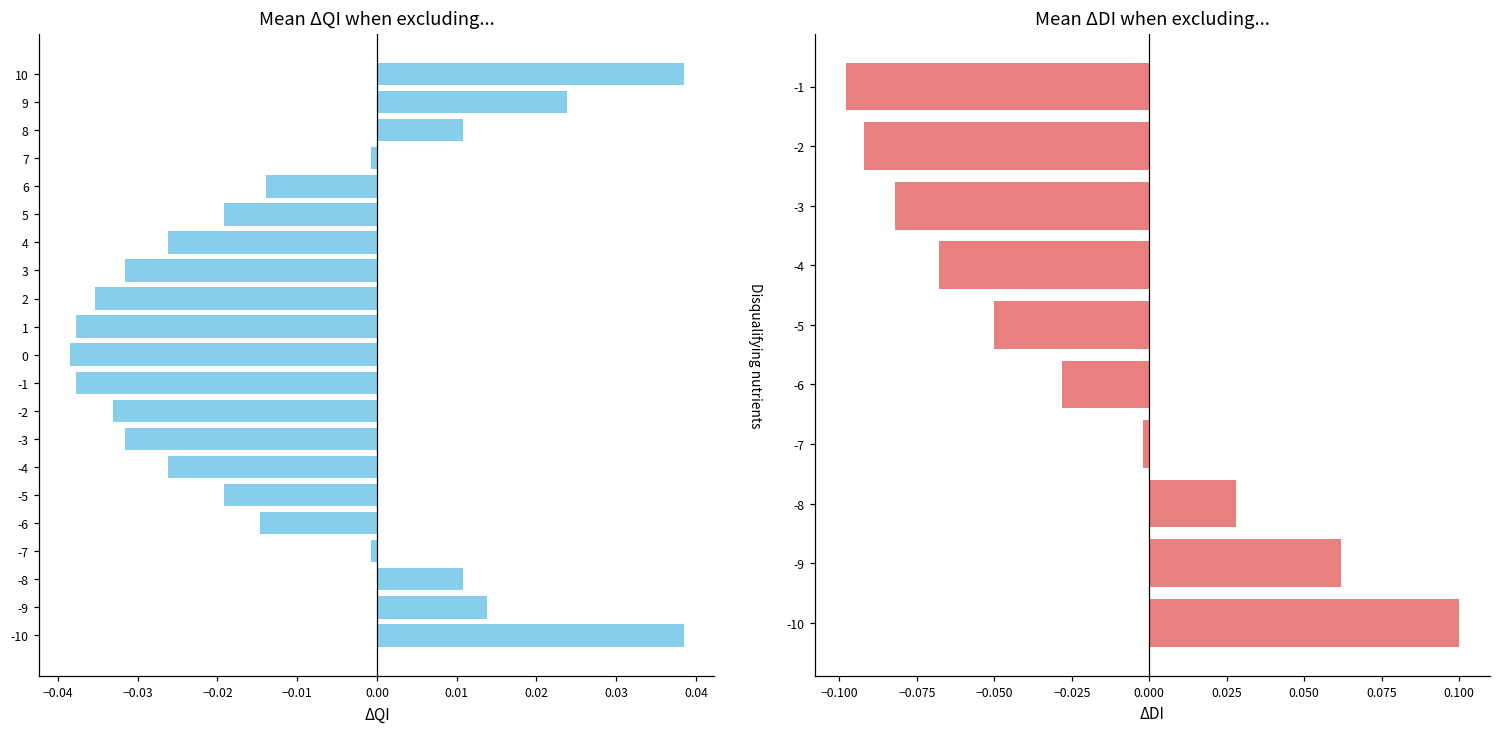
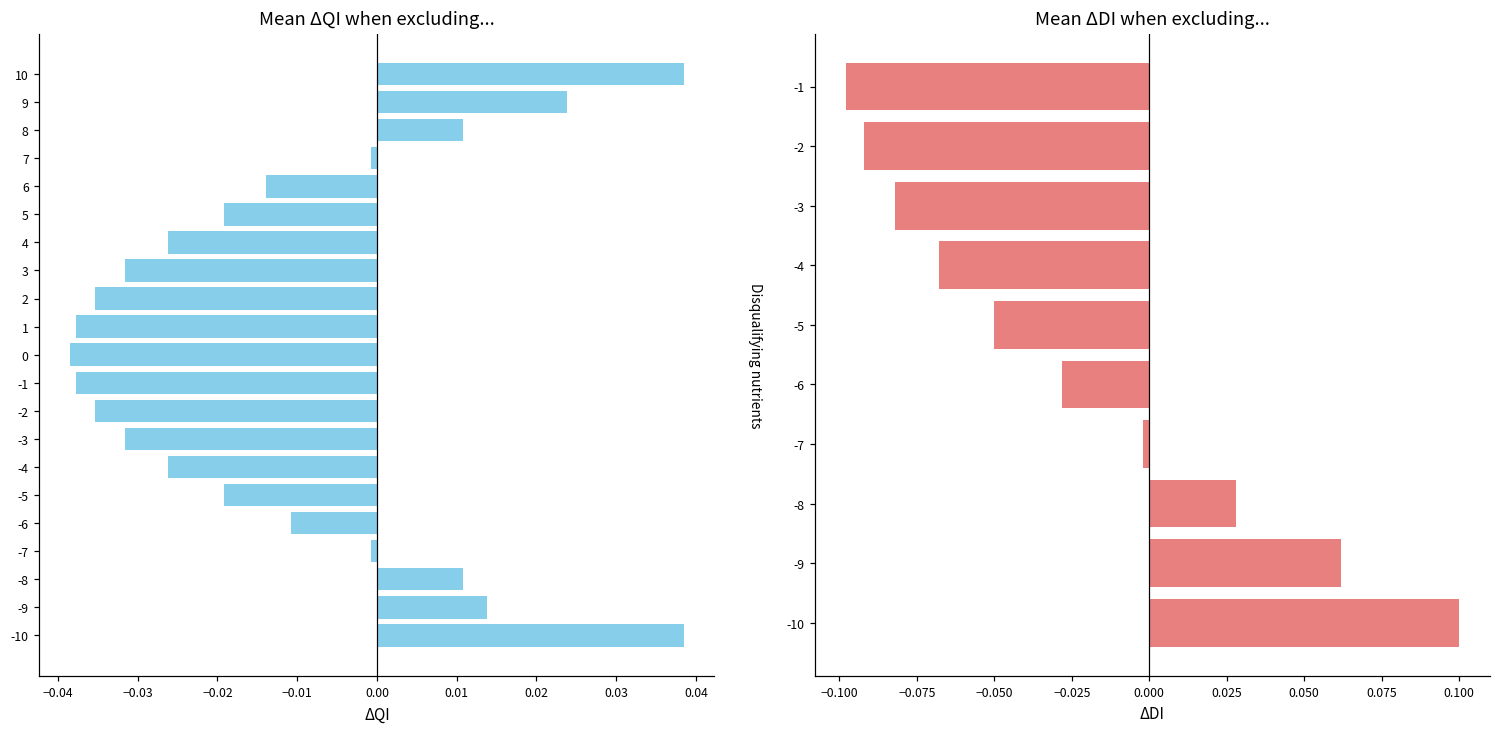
Mean ΔQI when excluding..., -2: -0.033 -> -0.035
Mean ΔQI when excluding..., -6: -0.015 -> -0.011
